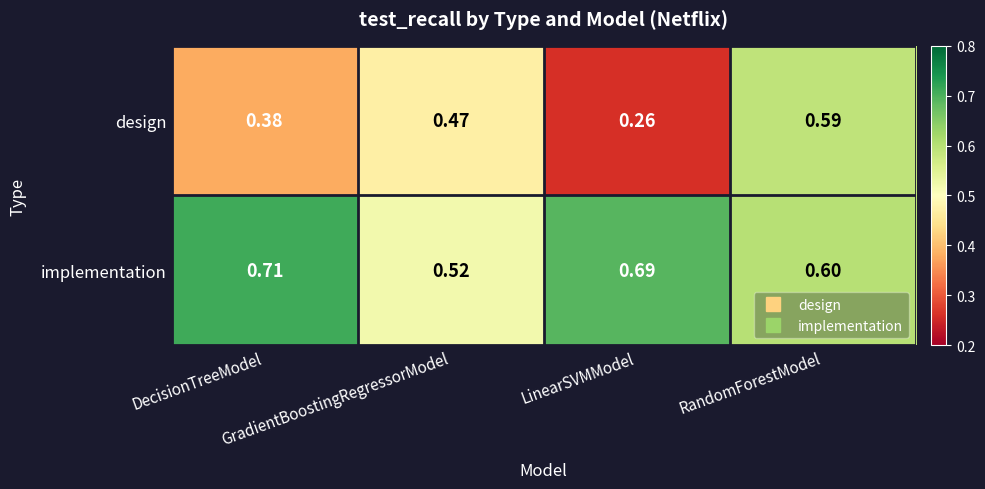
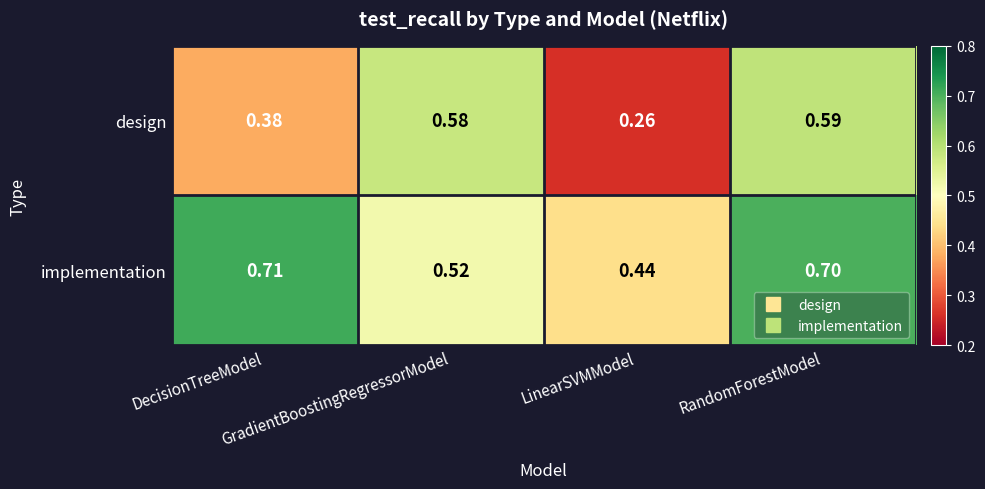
design, GradientBoostingRegressorModel: 0.47 -> 0.58
implementation, LinearSVMModel: 0.69 -> 0.44
implementation, RandomForestModel: 0.60 -> 0.70
